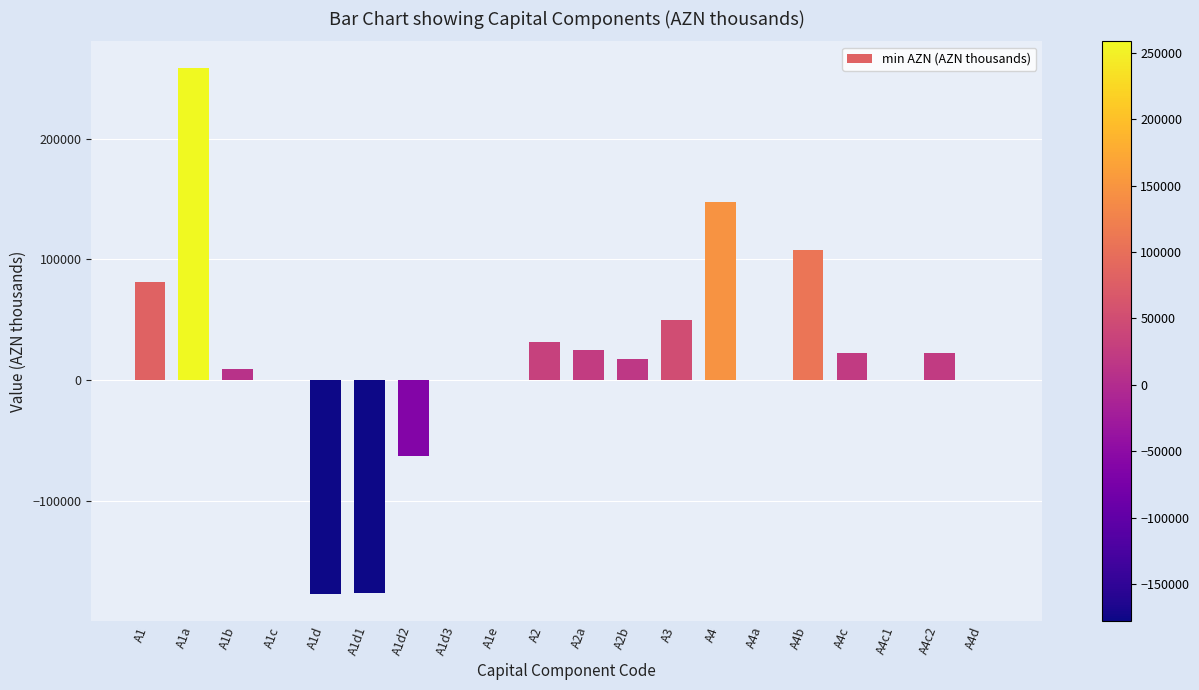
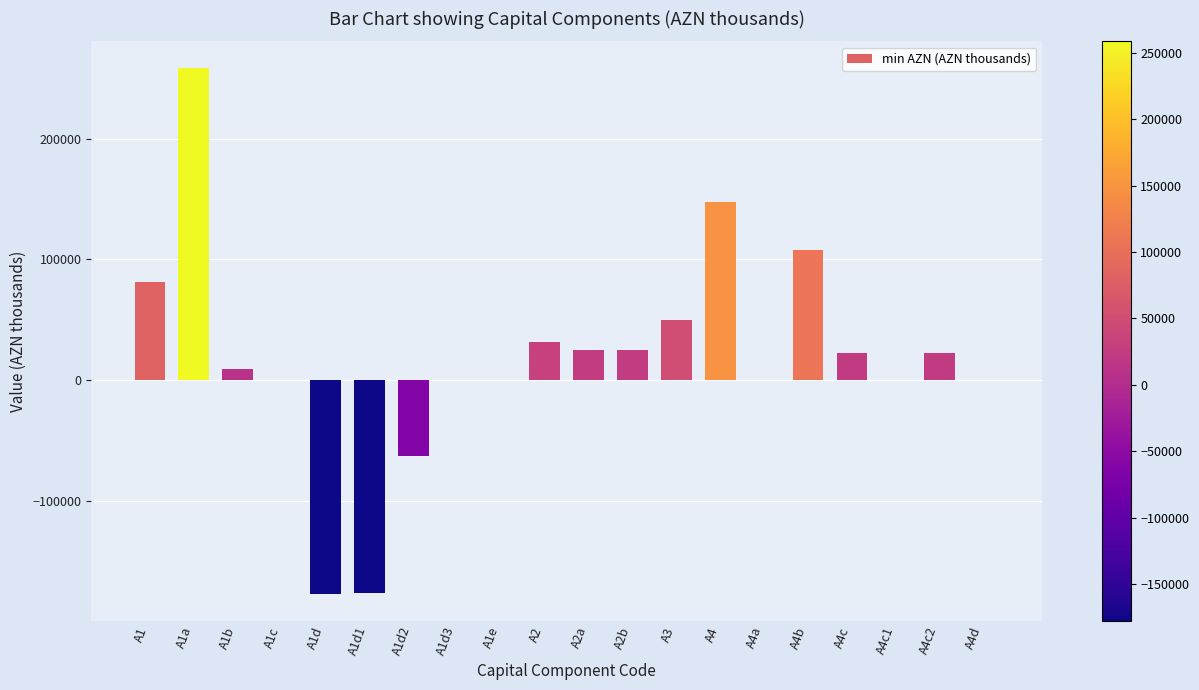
A2b: 18000 -> 25000
